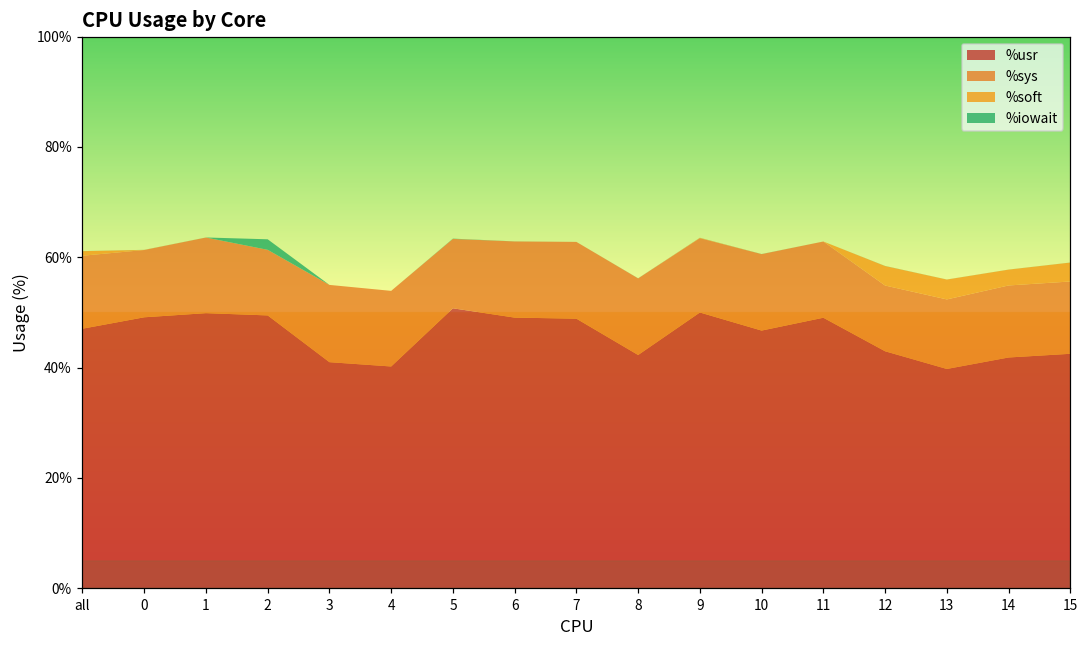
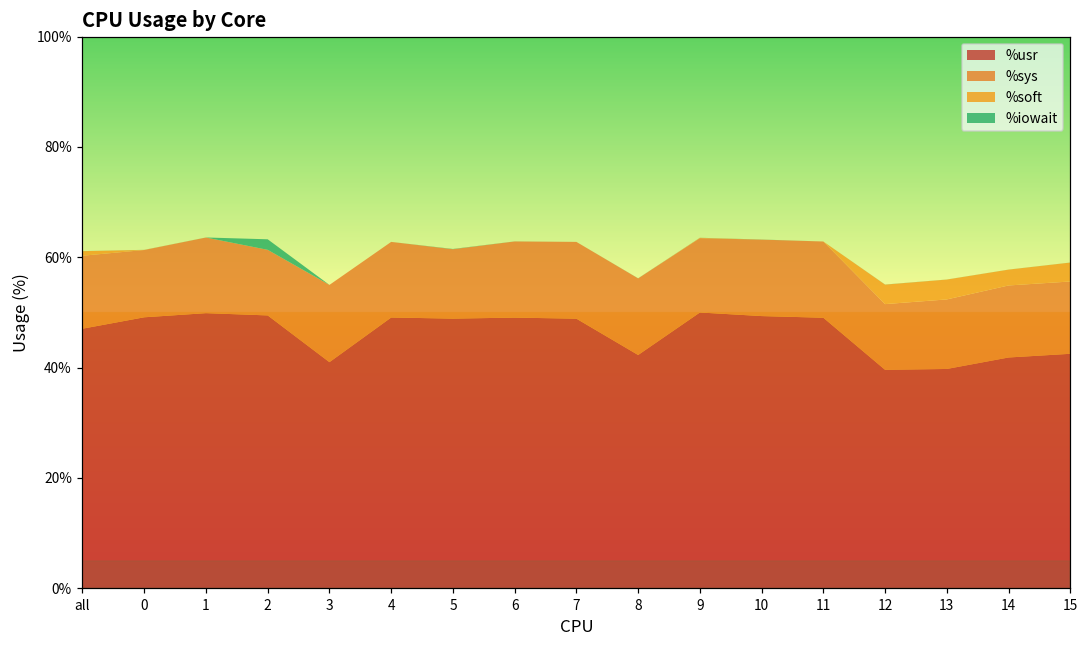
%usr, 4: 40% -> 49%
%usr, 5: 51% -> 49%
%usr, 10: 47% -> 49%
%usr, 12: 43% -> 40%
